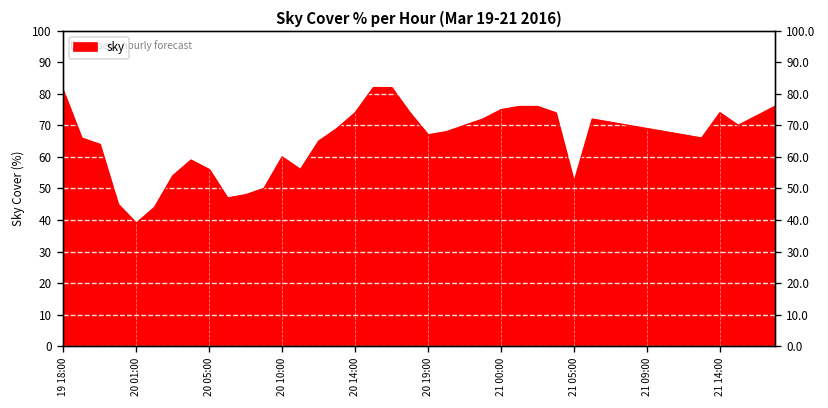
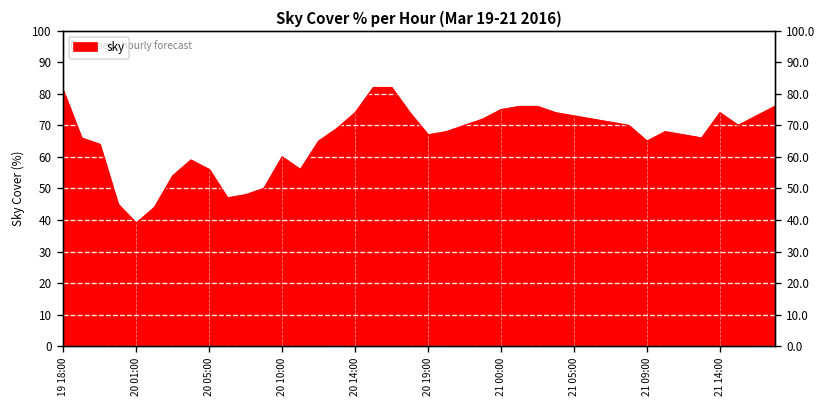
21 05:00: 52 -> 73
21 09:00: 69 -> 65
